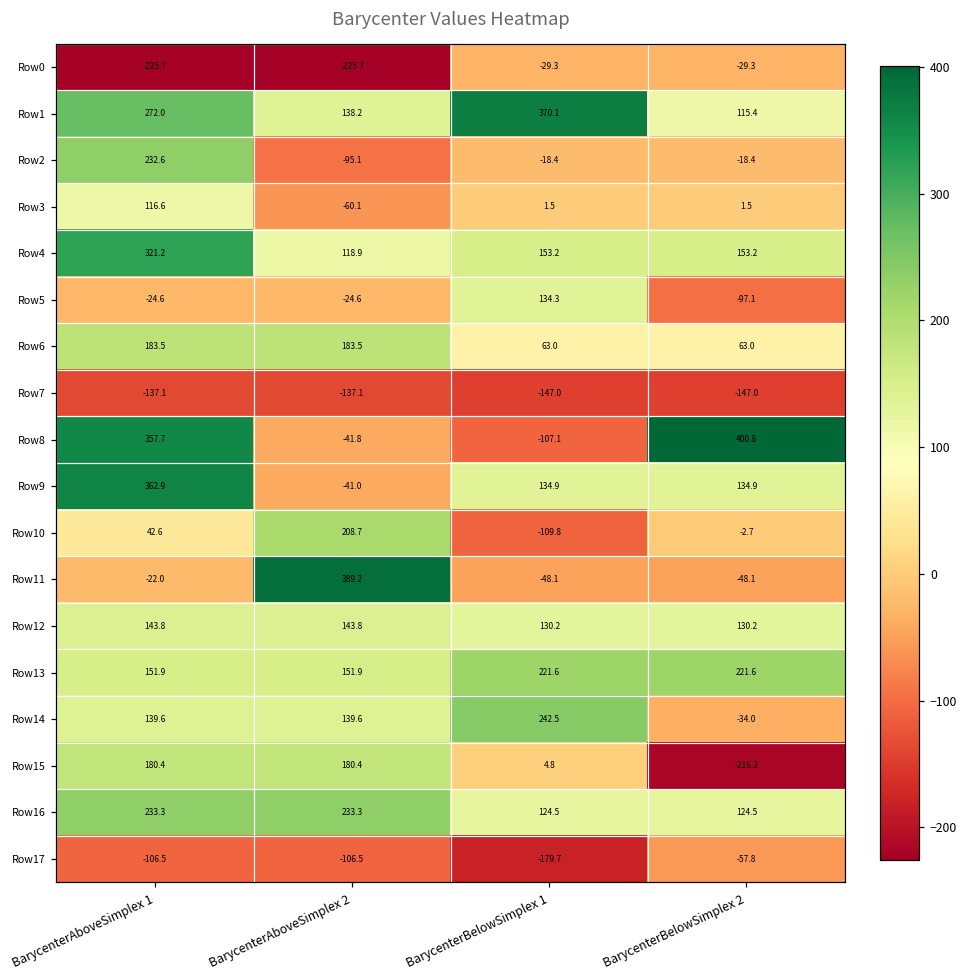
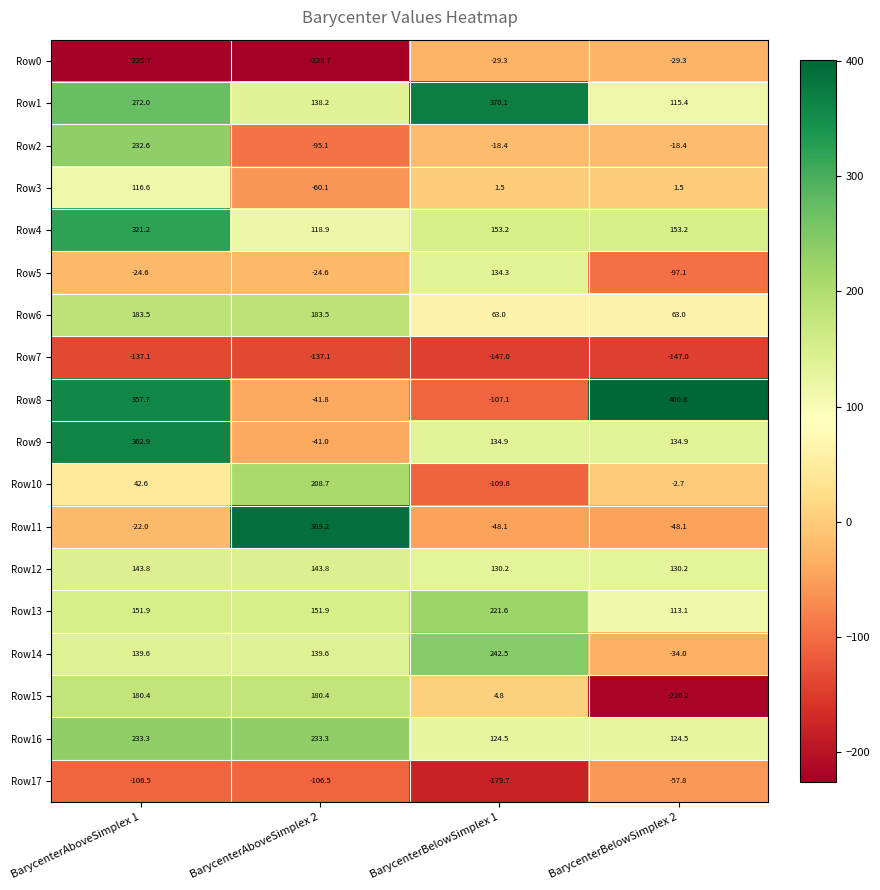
Row13, BarycenterBelowSimplex 2: 221.6 -> 113.1
